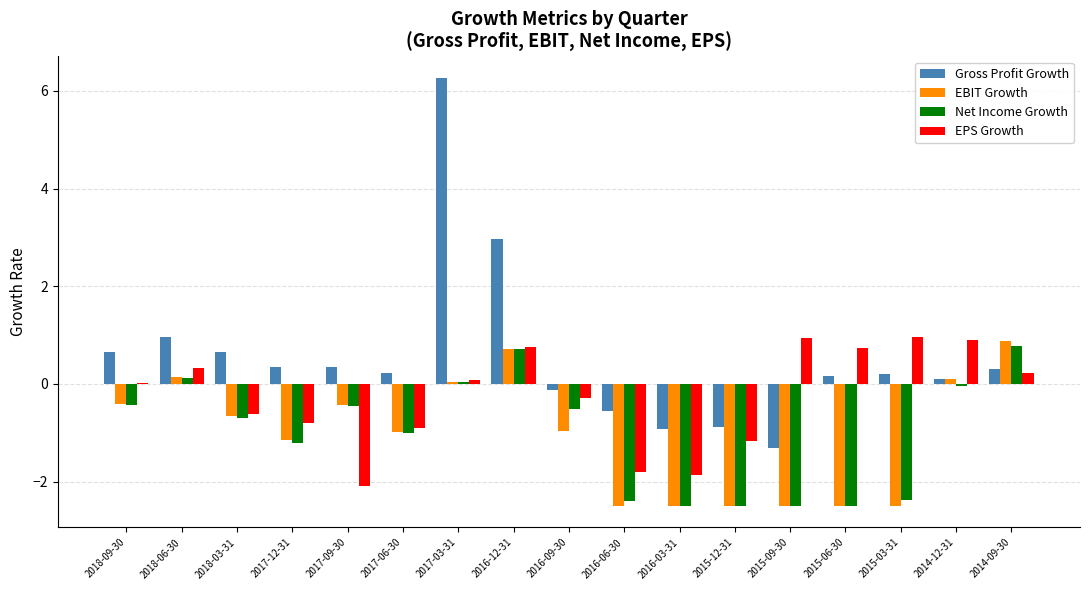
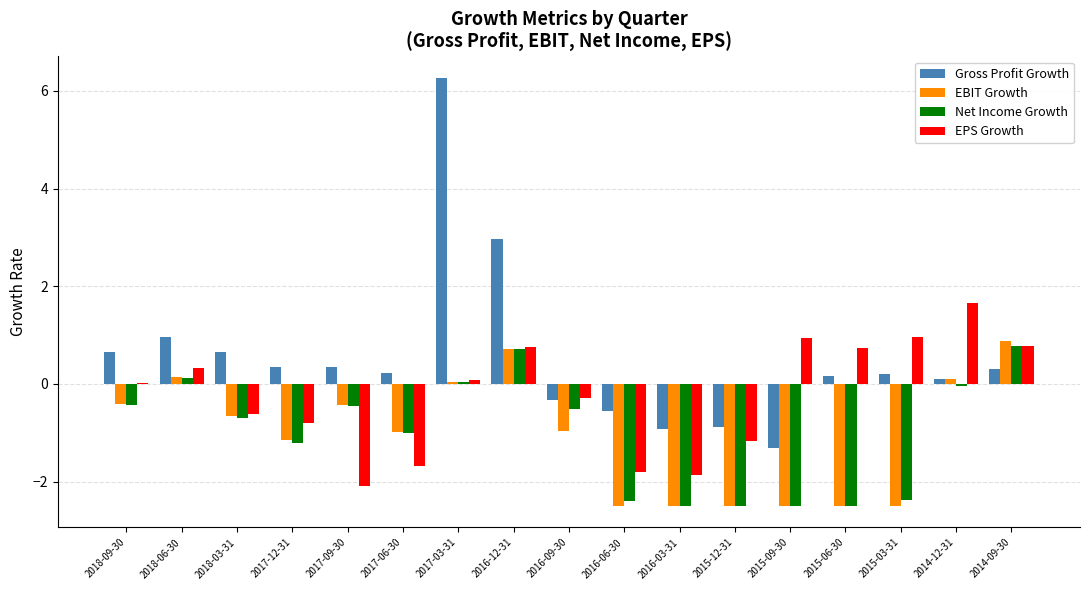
EPS Growth, 2017-06-30: -0.9 -> -1.7
Gross Profit Growth, 2016-09-30: -0.1 -> -0.3
EPS Growth, 2014-12-31: 0.9 -> 1.7
EPS Growth, 2014-09-30: 0.2 -> 0.8
